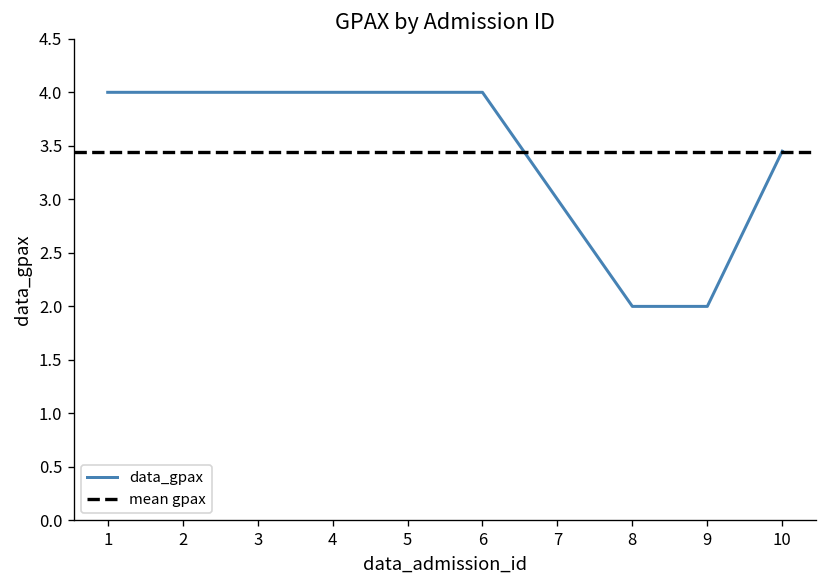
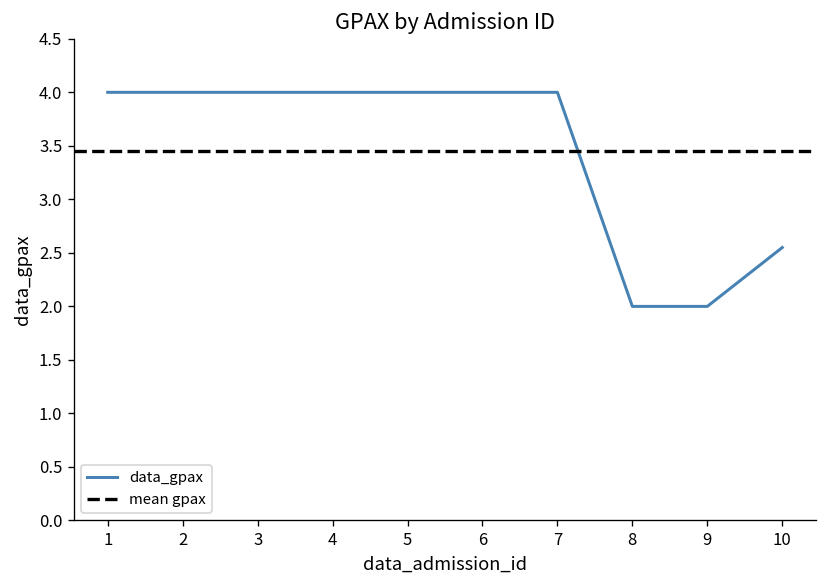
7: 3 -> 4
10: 3.5 -> 2.6
